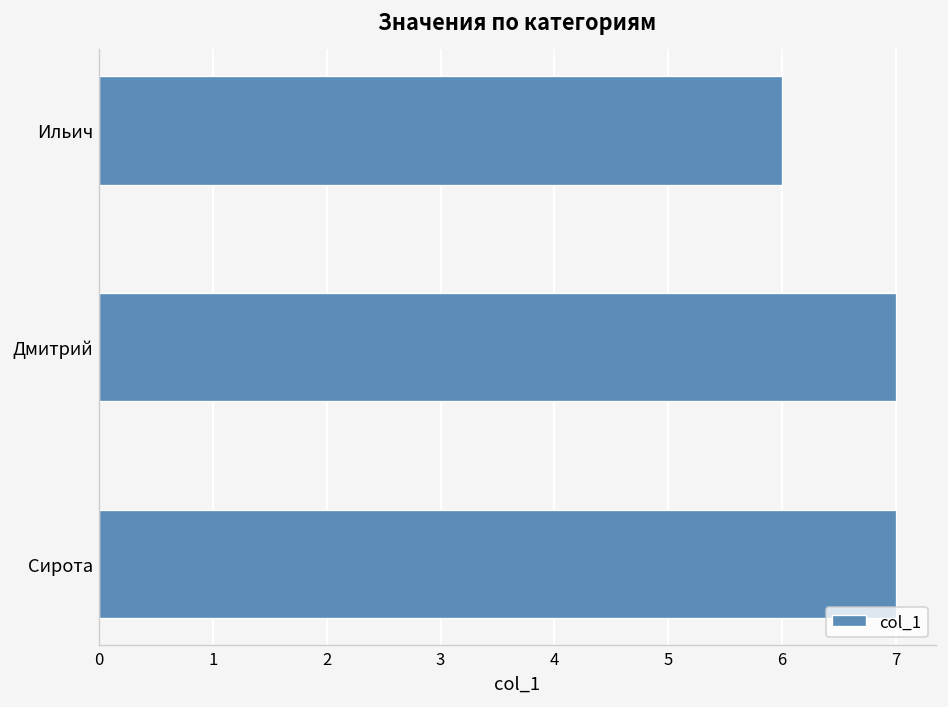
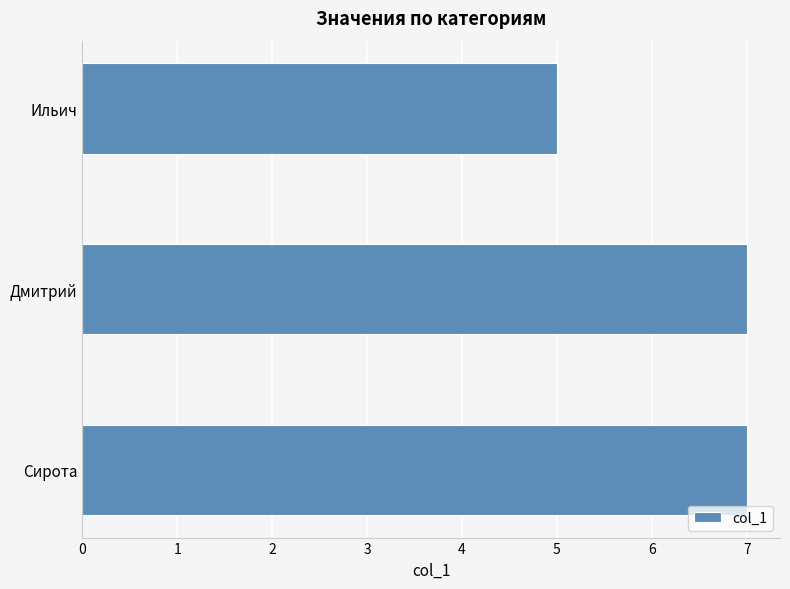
Ильич: 6 -> 5
